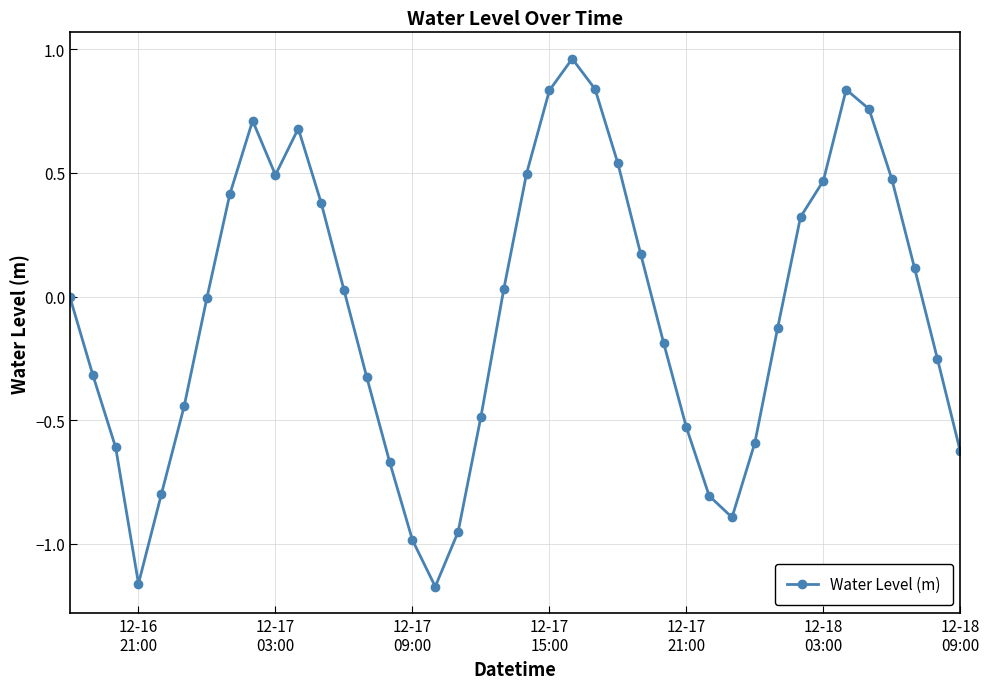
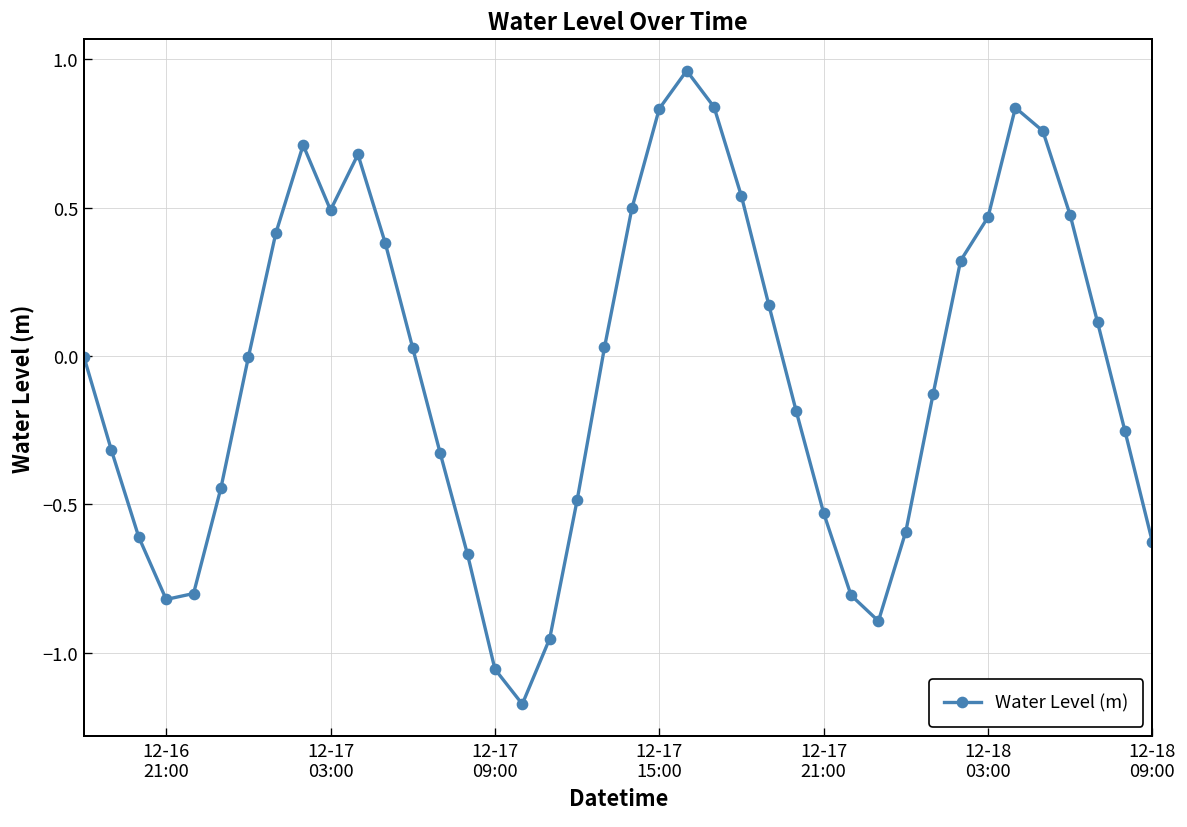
12-16 21:00: -1.16 -> -0.82
12-17 09:00: -0.98 -> -1.06
